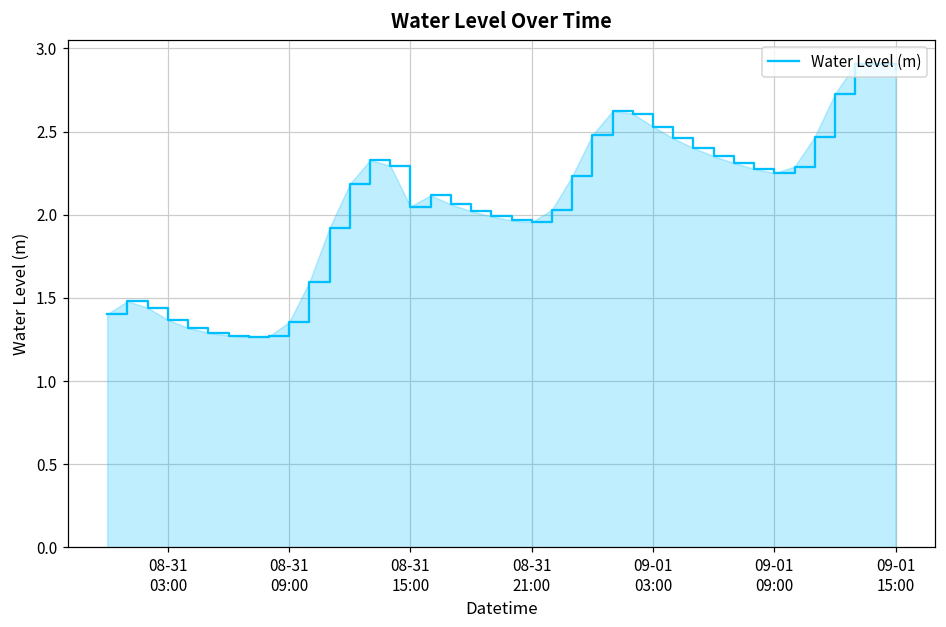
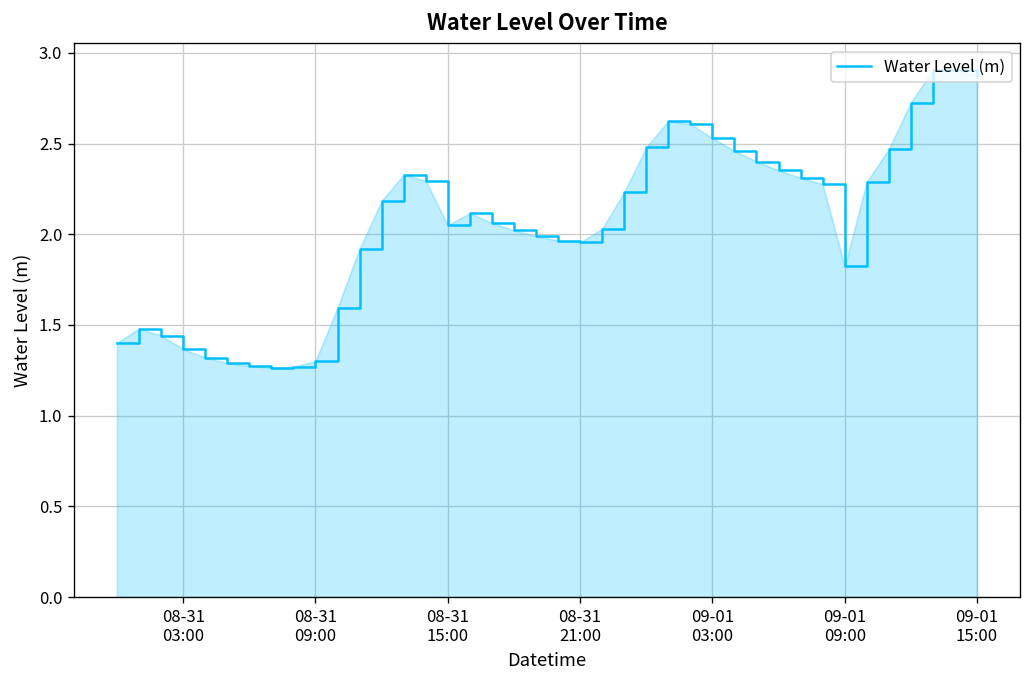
08-31 09:00: 1.35 -> 1.30
09-01 09:00: 2.25 -> 1.82
